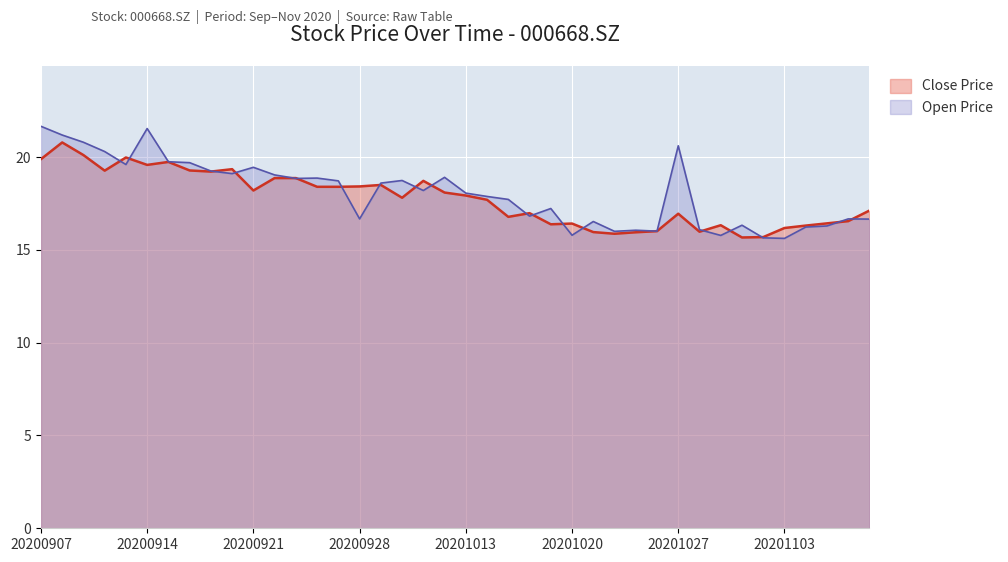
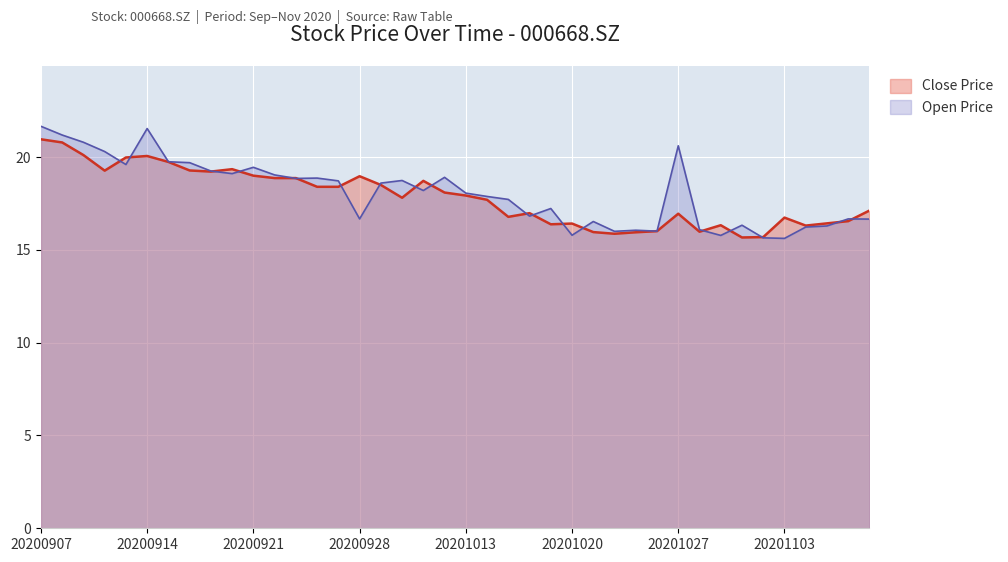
Close Price, 20200907: 19.9 -> 21.0
Close Price, 20200914: 19.6 -> 20.1
Close Price, 20200921: 18.2 -> 19.0
Close Price, 20200928: 18.4 -> 19.0
Close Price, 20201103: 16.2 -> 16.7
